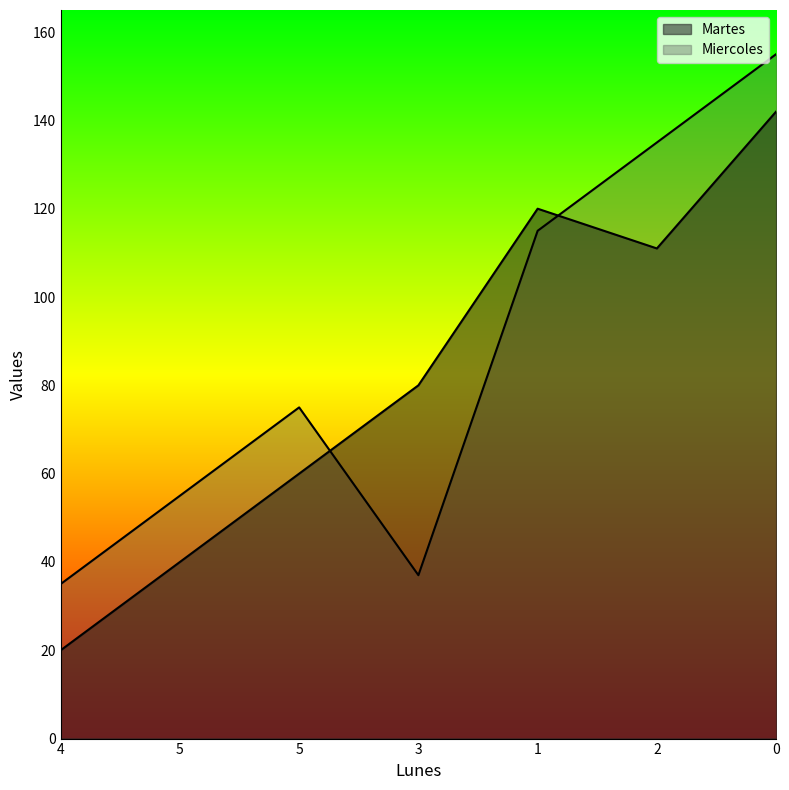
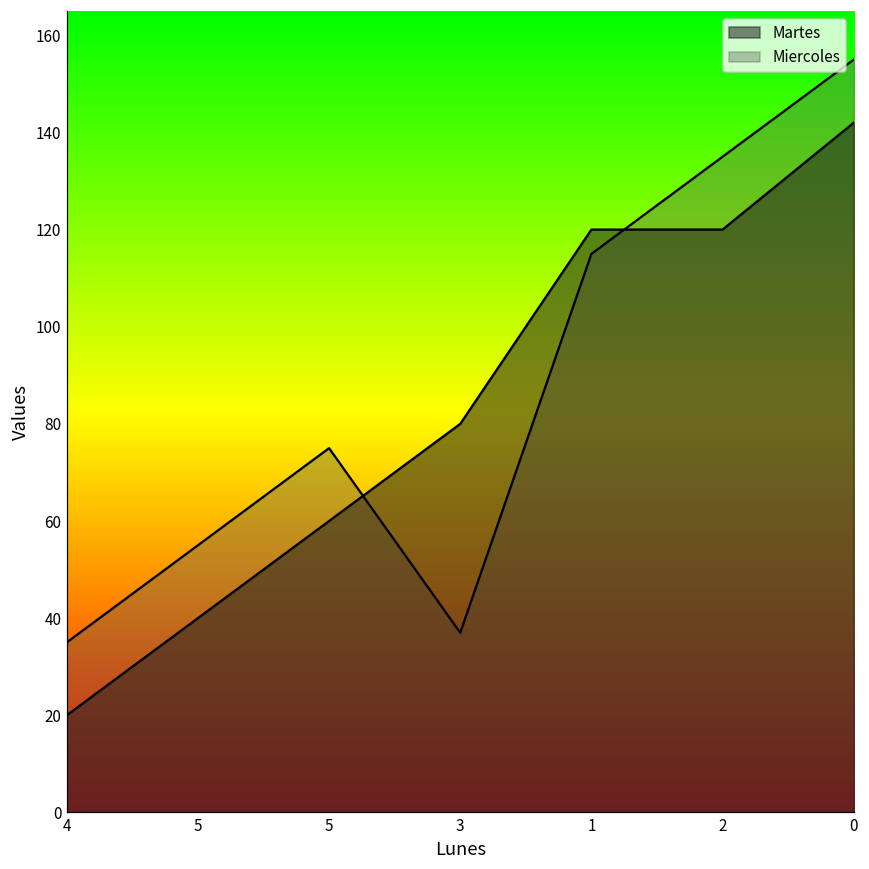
Martes, 2: 111 -> 120
